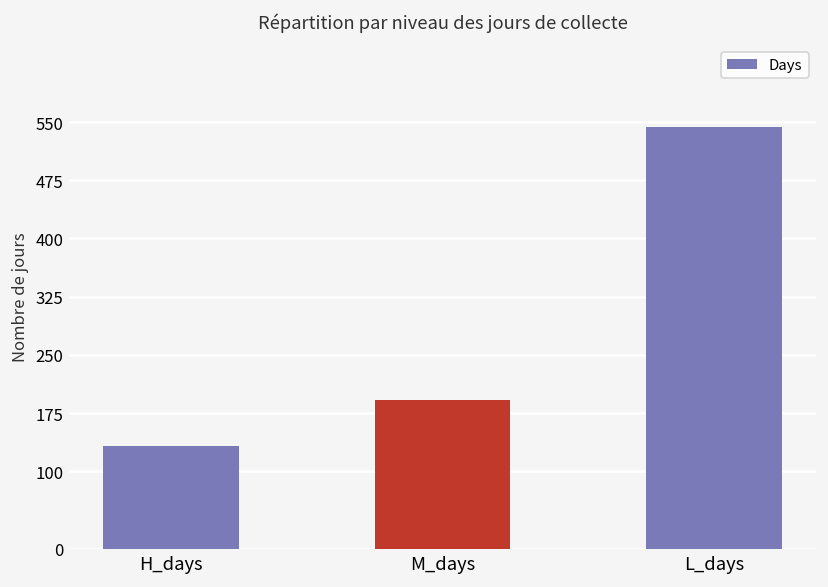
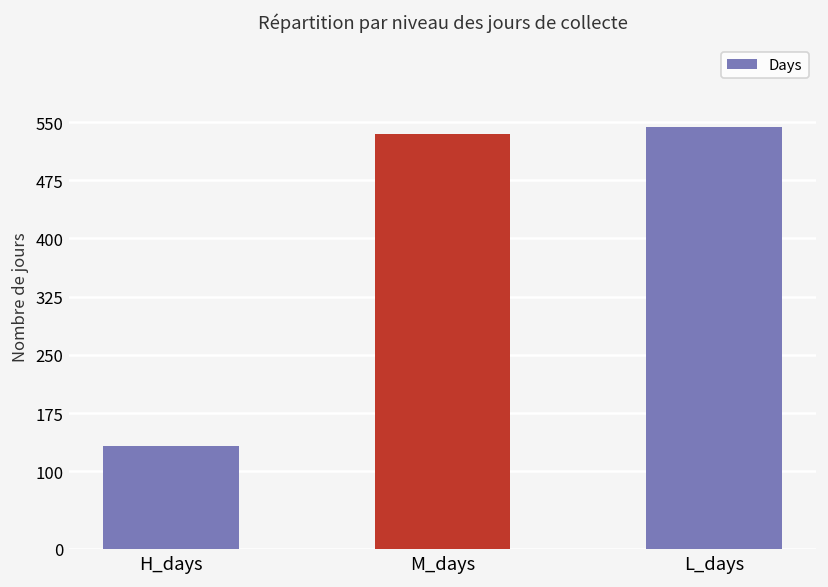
M_days: 190 -> 540
